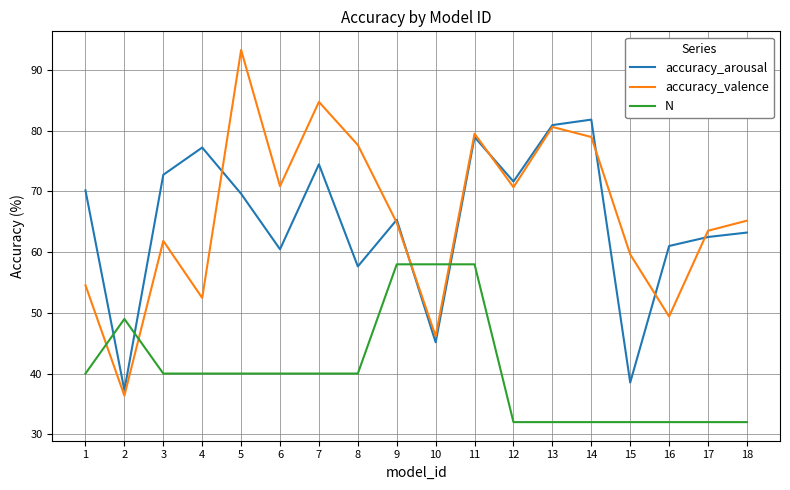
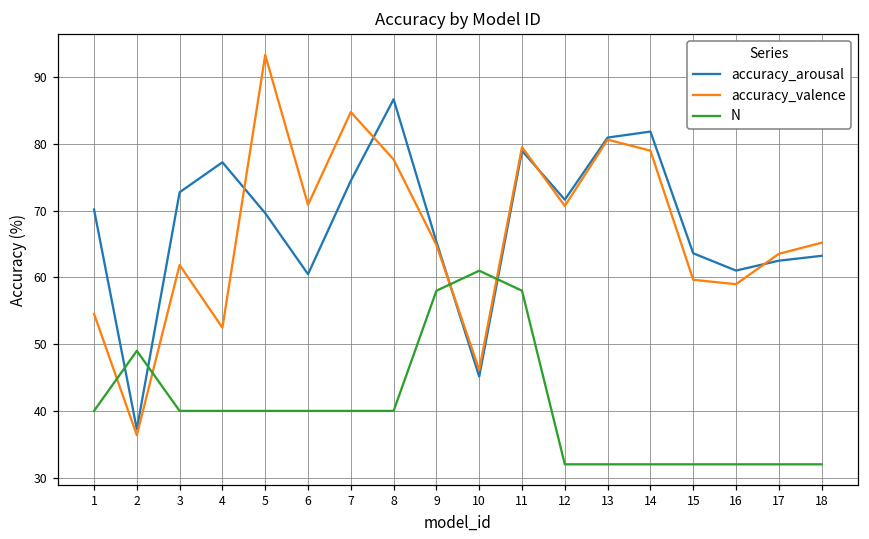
accuracy_arousal, 8: 58 -> 87
N, 10: 58 -> 61
accuracy_arousal, 15: 39 -> 64
accuracy_valence, 16: 49 -> 59
